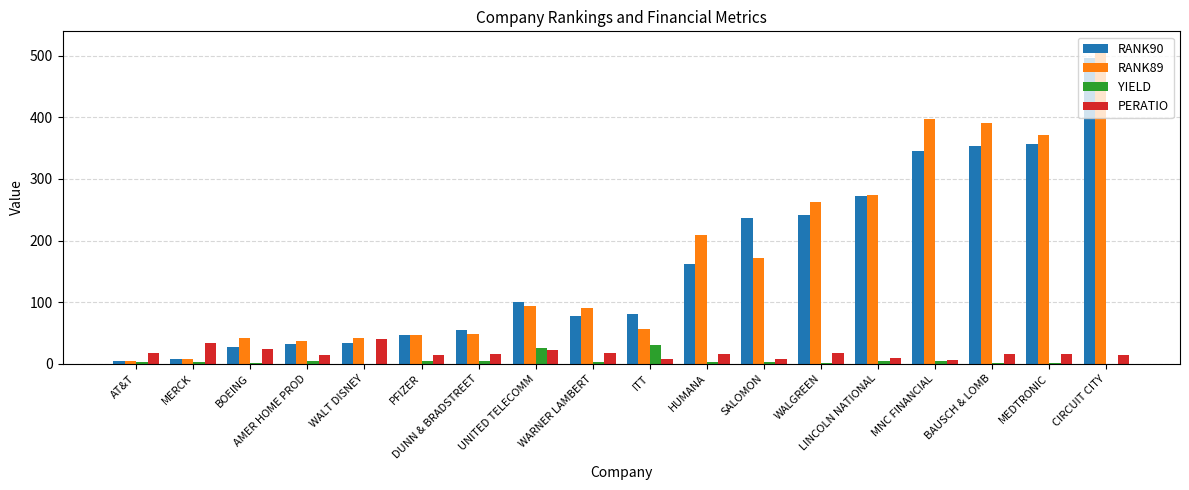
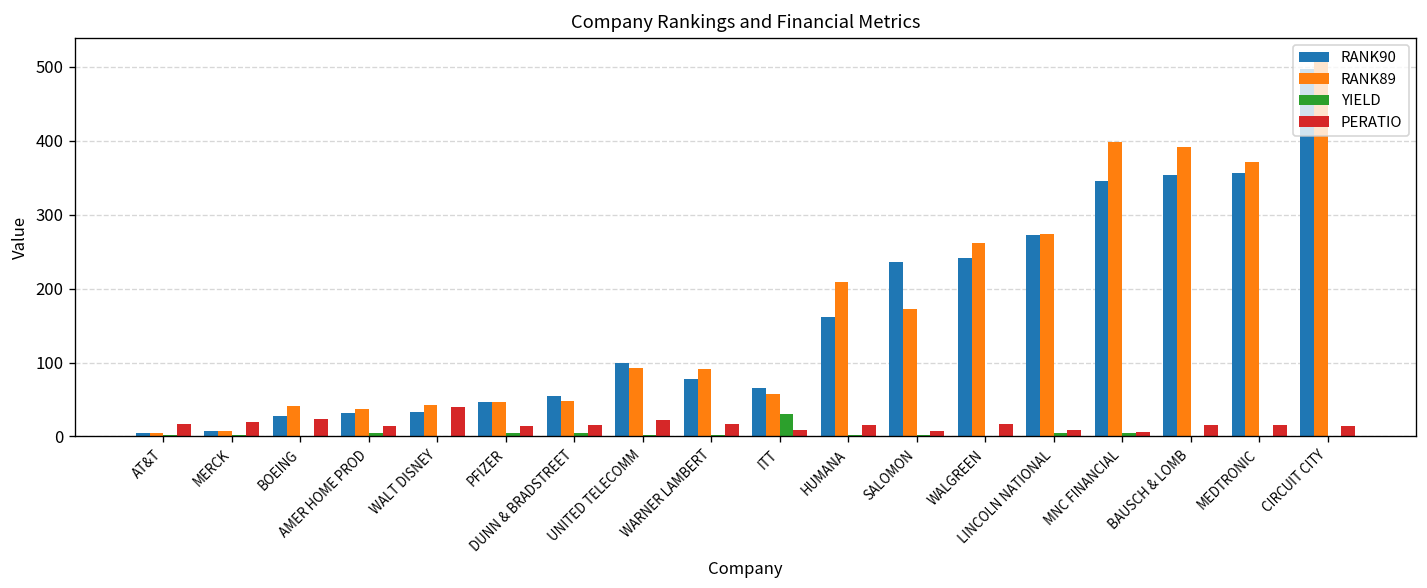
PERATIO, MERCK: 30 -> 20
YIELD, UNITED TELECOMM: 30 -> 0
RANK90, ITT: 80 -> 70
